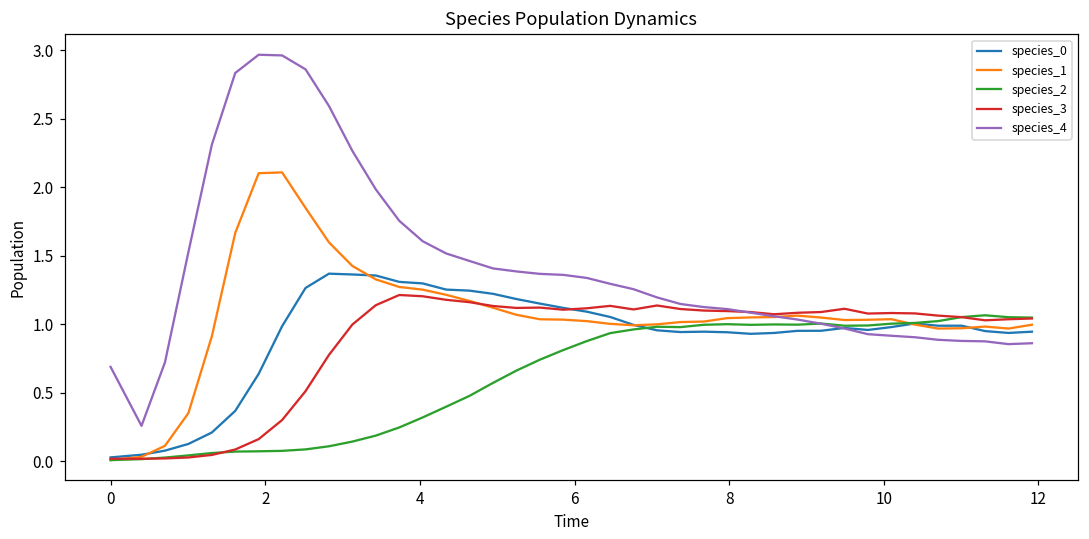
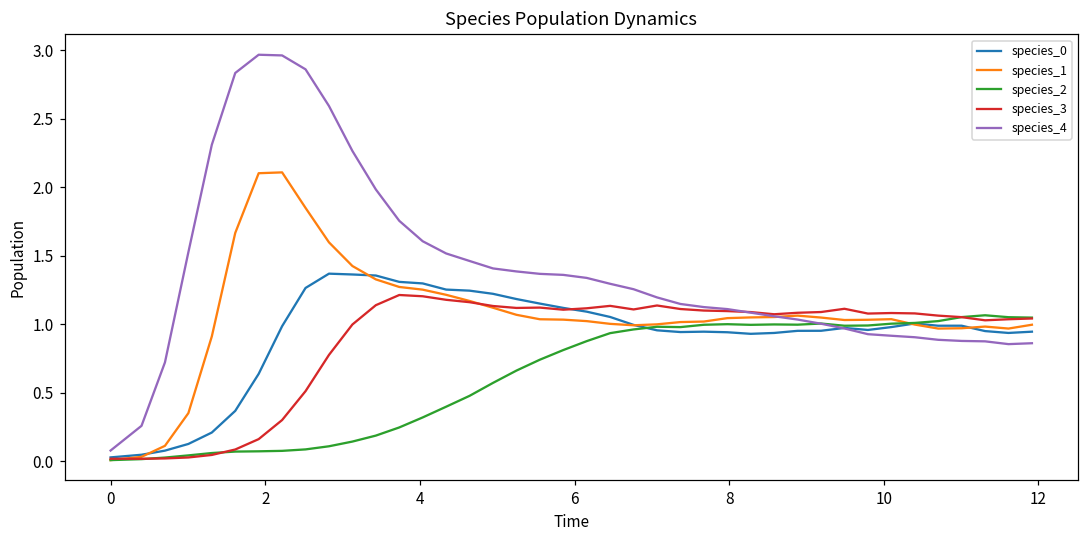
species_4, 0: 0.69 -> 0.08
